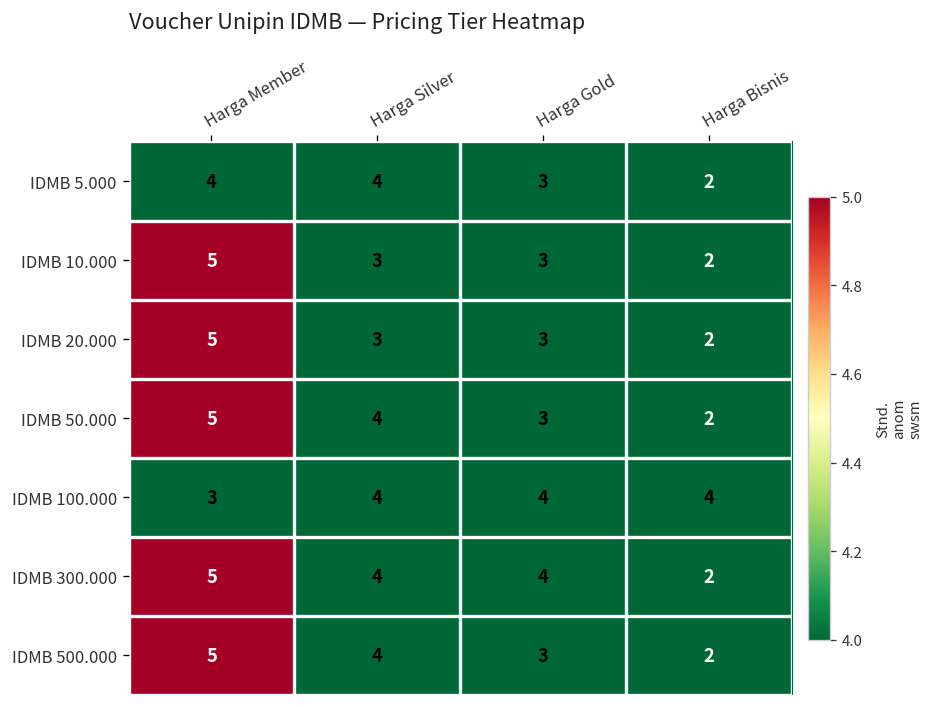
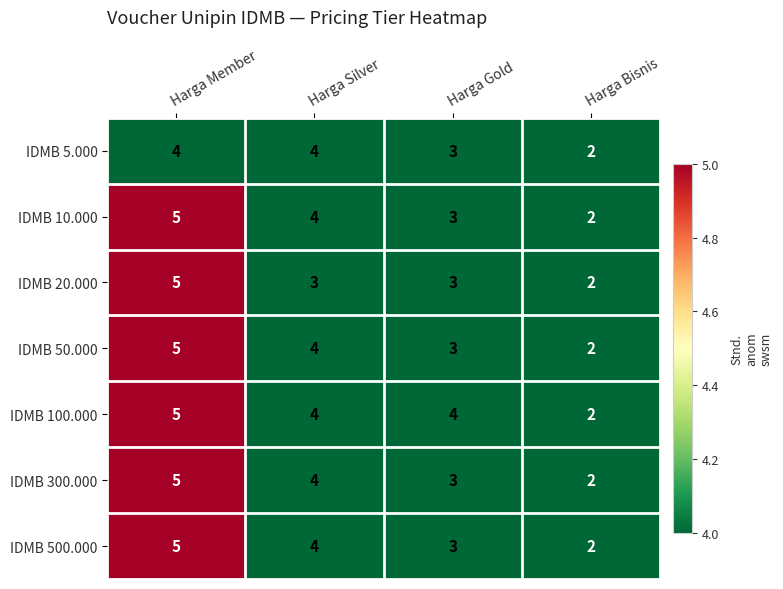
IDMB 10.000, Harga Silver: 3 -> 4
IDMB 100.000, Harga Member: 3 -> 5
IDMB 100.000, Harga Bisnis: 4 -> 2
IDMB 300.000, Harga Gold: 4 -> 3
